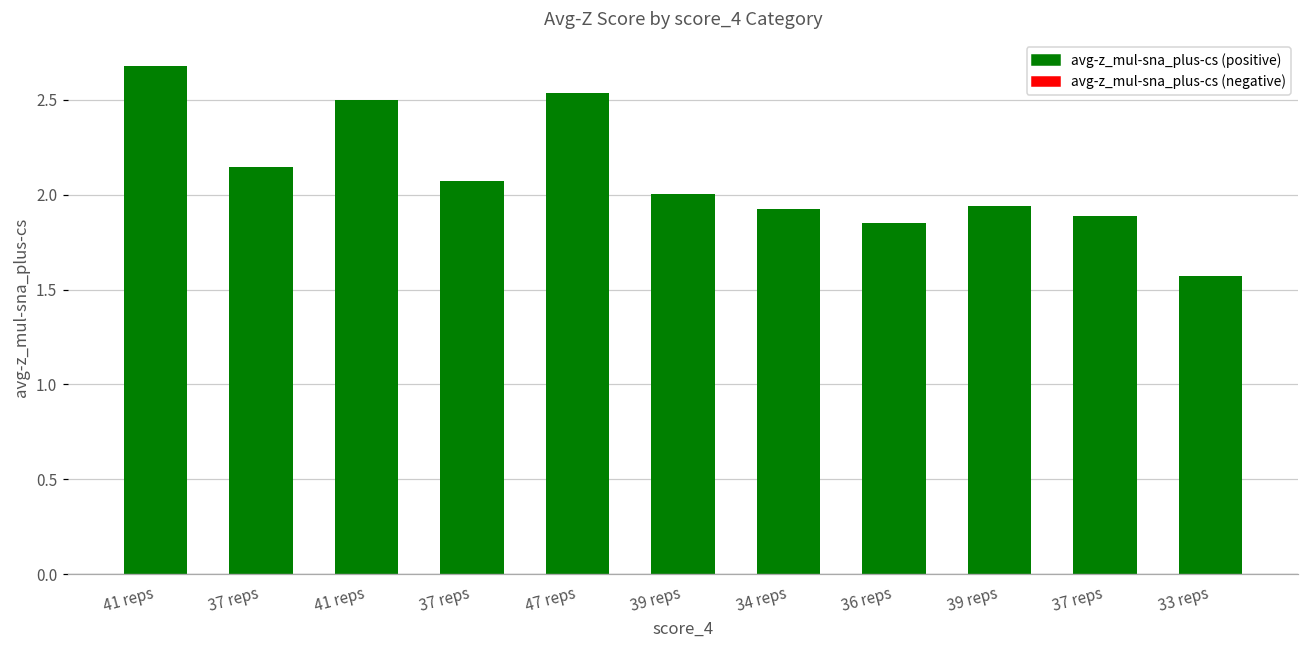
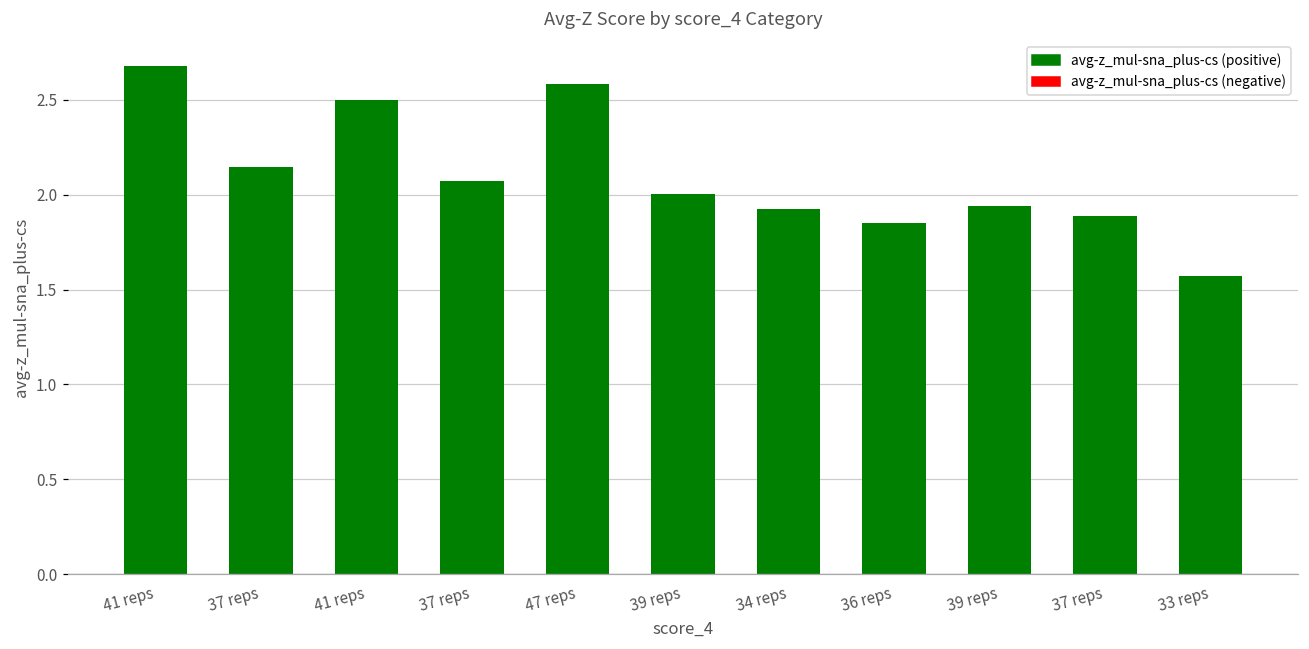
47 reps: 2.54 -> 2.59
